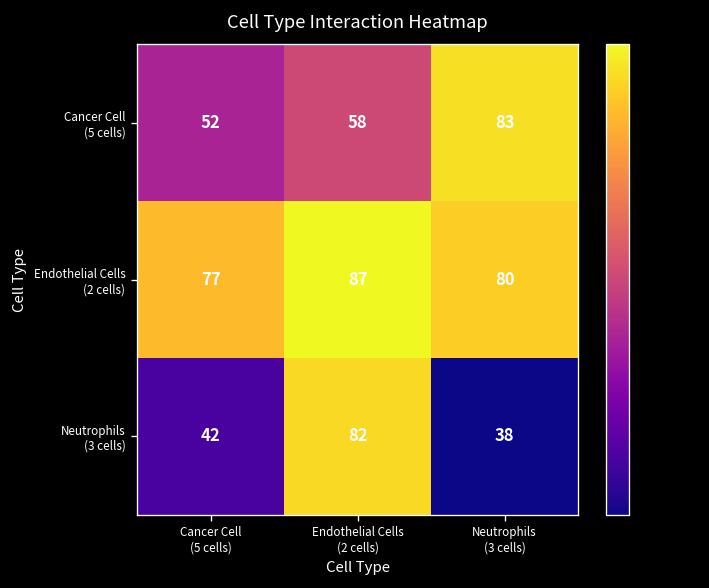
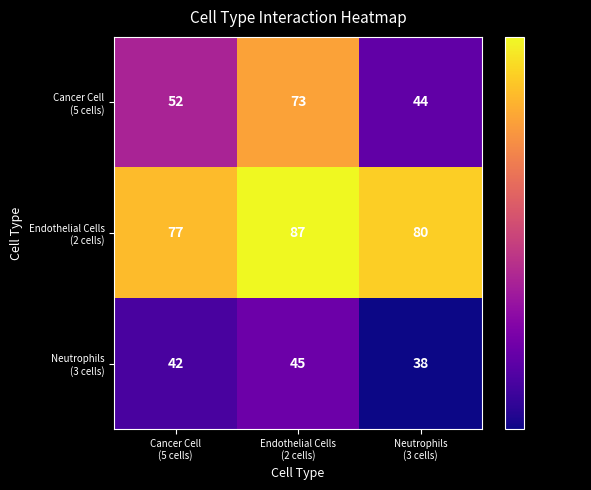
Cancer Cell (5 cells), Endothelial Cells (2 cells): 58 -> 73
Cancer Cell (5 cells), Neutrophils (3 cells): 83 -> 44
Neutrophils (3 cells), Endothelial Cells (2 cells): 82 -> 45
